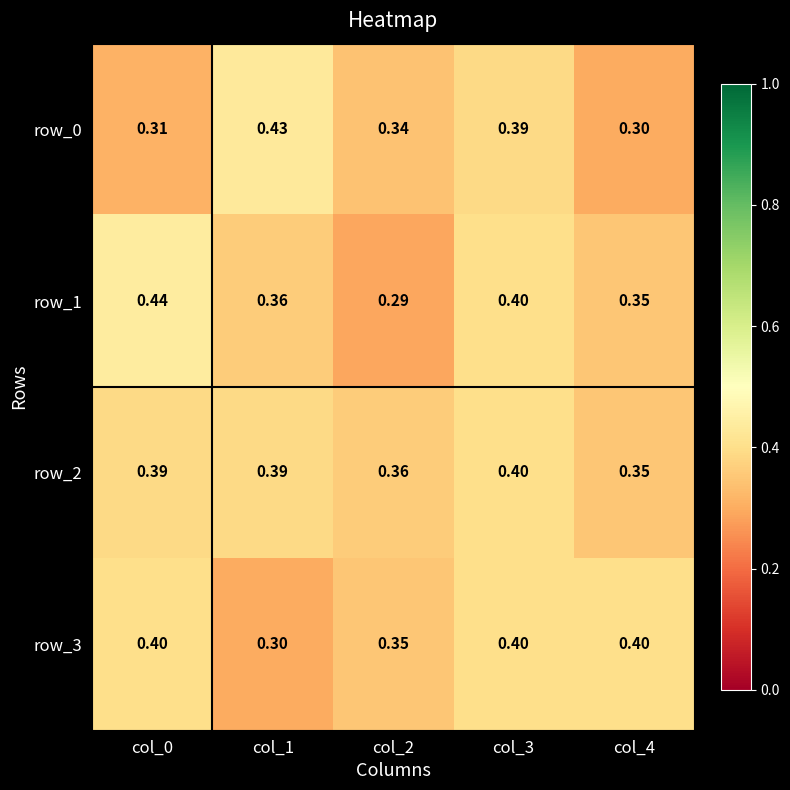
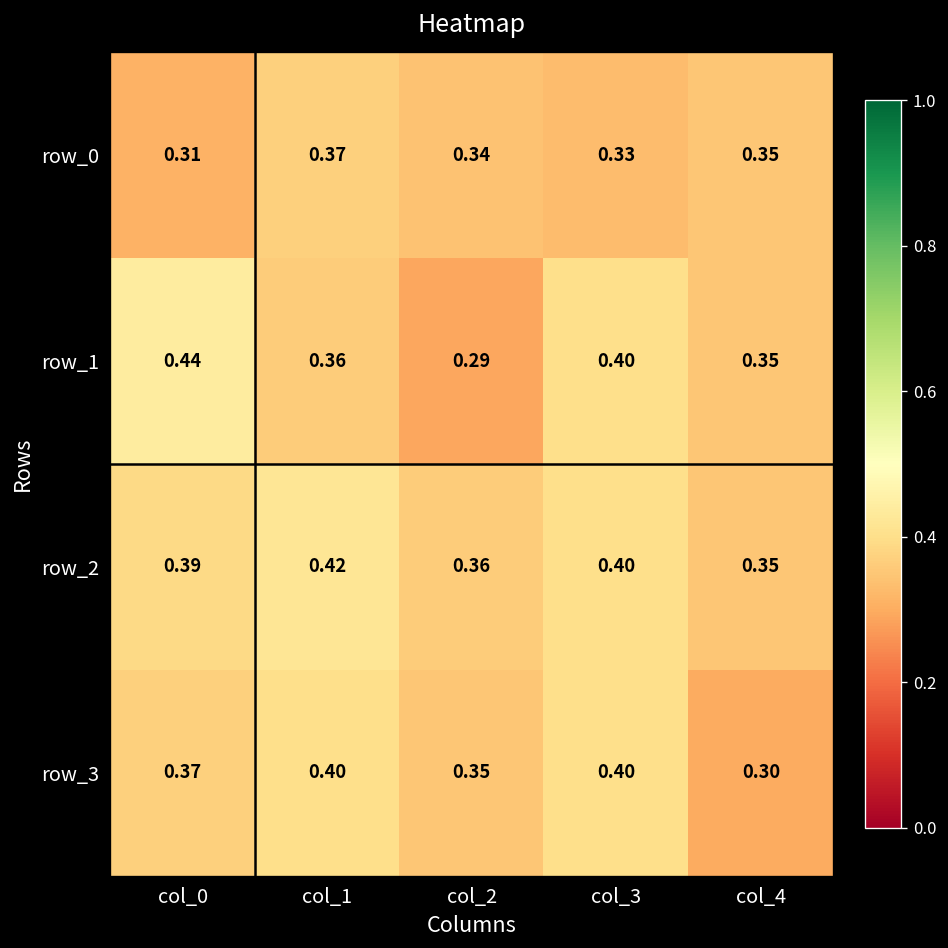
row_0, col_1: 0.43 -> 0.37
row_0, col_3: 0.39 -> 0.33
row_0, col_4: 0.30 -> 0.35
row_2, col_1: 0.39 -> 0.42
row_3, col_0: 0.40 -> 0.37
row_3, col_1: 0.30 -> 0.40
row_3, col_4: 0.40 -> 0.30
